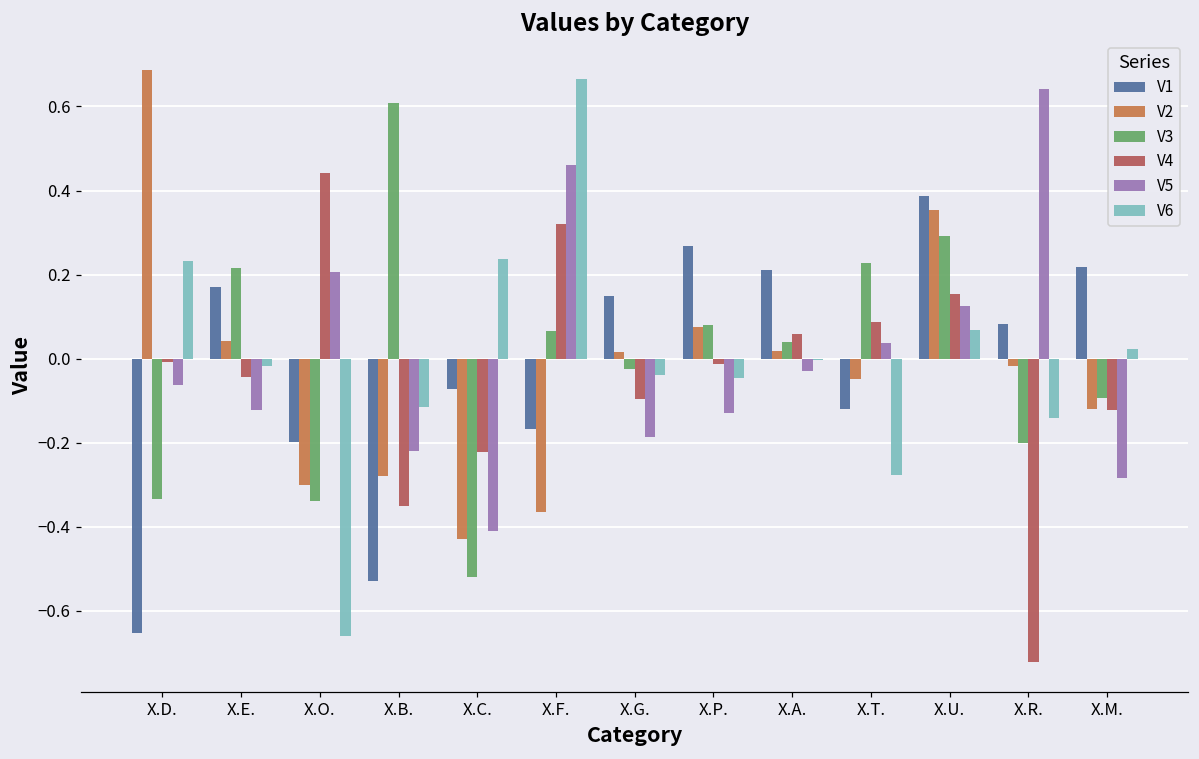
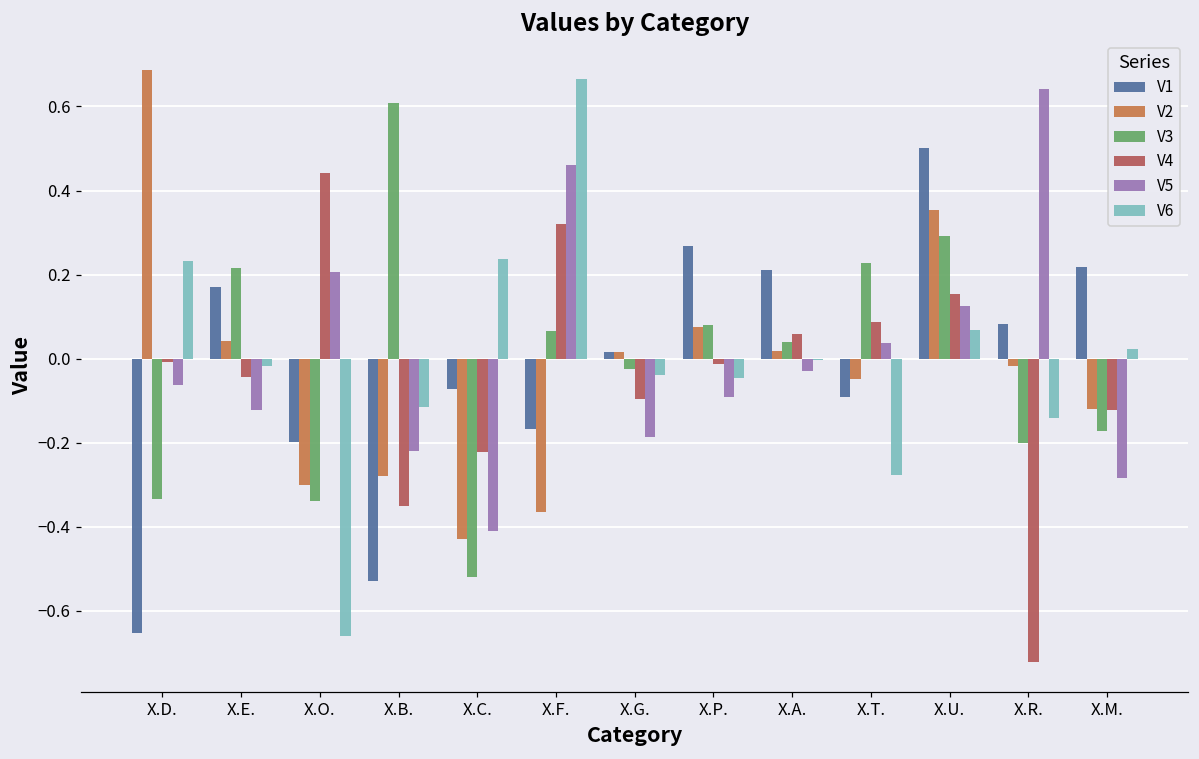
V1, X.G.: 0.15 -> 0.02
V5, X.P.: -0.13 -> -0.09
V1, X.T.: -0.12 -> -0.09
V1, X.U.: 0.39 -> 0.50
V3, X.M.: -0.09 -> -0.17
